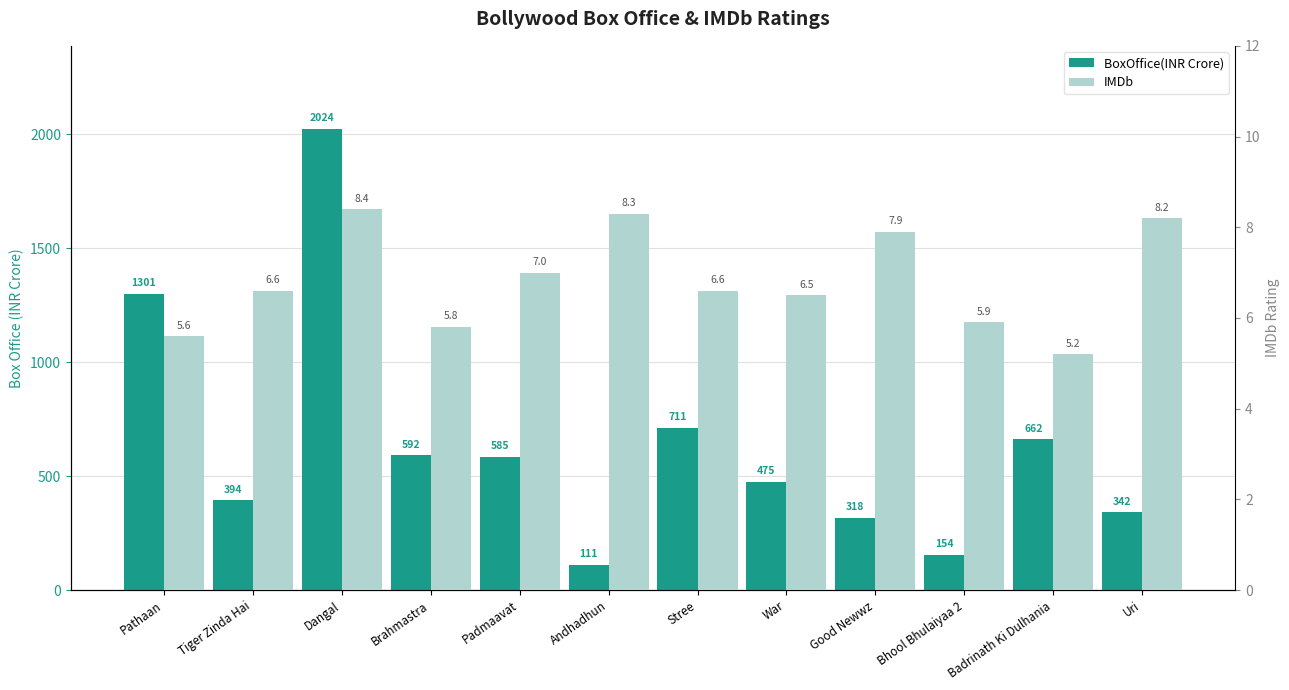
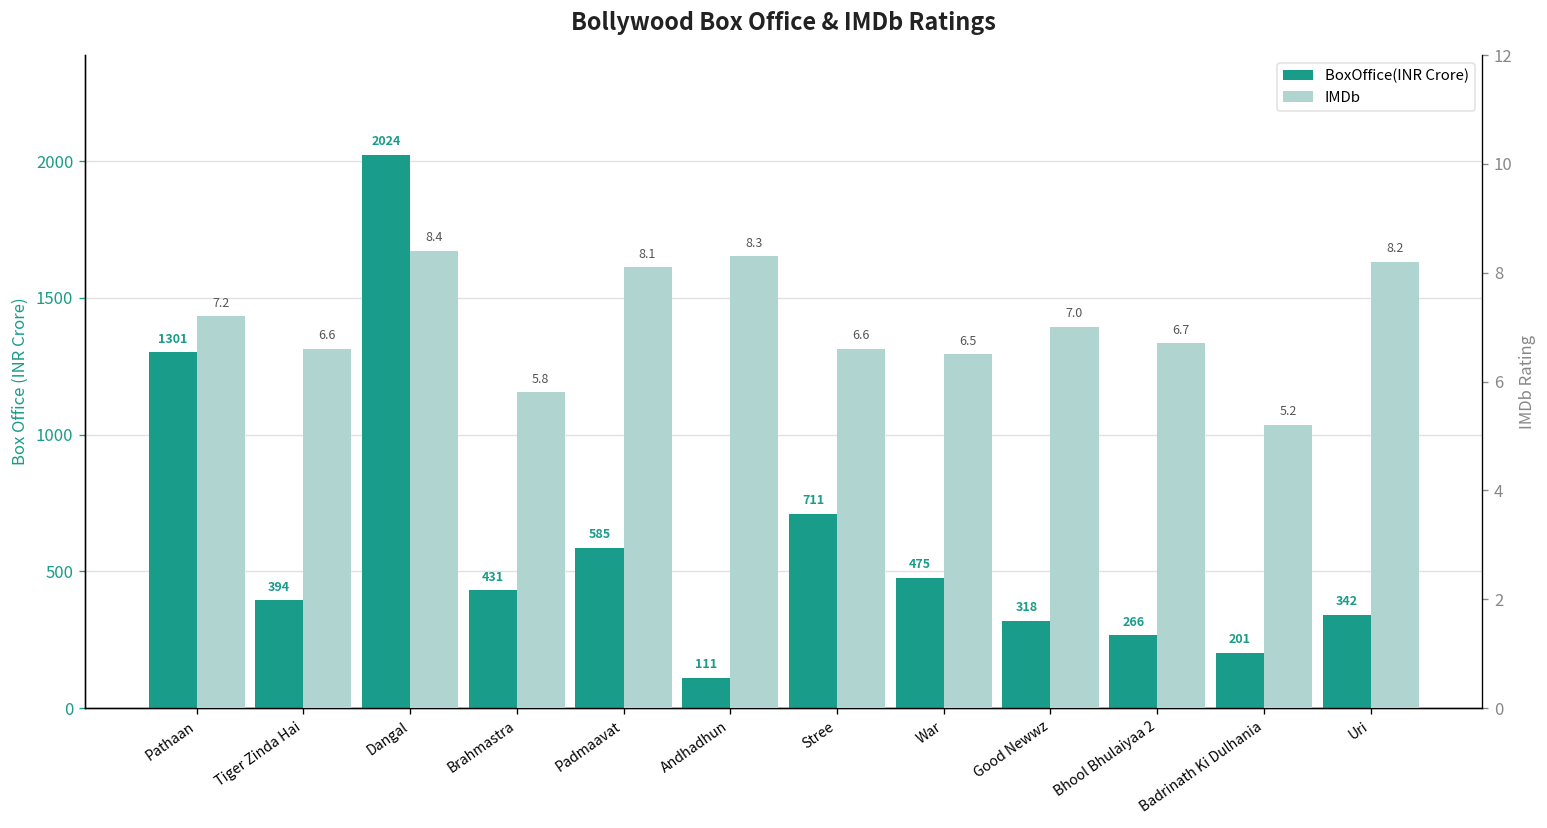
BoxOffice(INR Crore), Brahmastra: 592 -> 431
BoxOffice(INR Crore), Bhool Bhulaiyaa 2: 154 -> 266
BoxOffice(INR Crore), Badrinath Ki Dulhania: 662 -> 201
IMDb, Pathaan: 5.6 -> 7.2
IMDb, Padmaavat: 7.0 -> 8.1
IMDb, Good Newwz: 7.9 -> 7.0
IMDb, Bhool Bhulaiyaa 2: 5.9 -> 6.7
